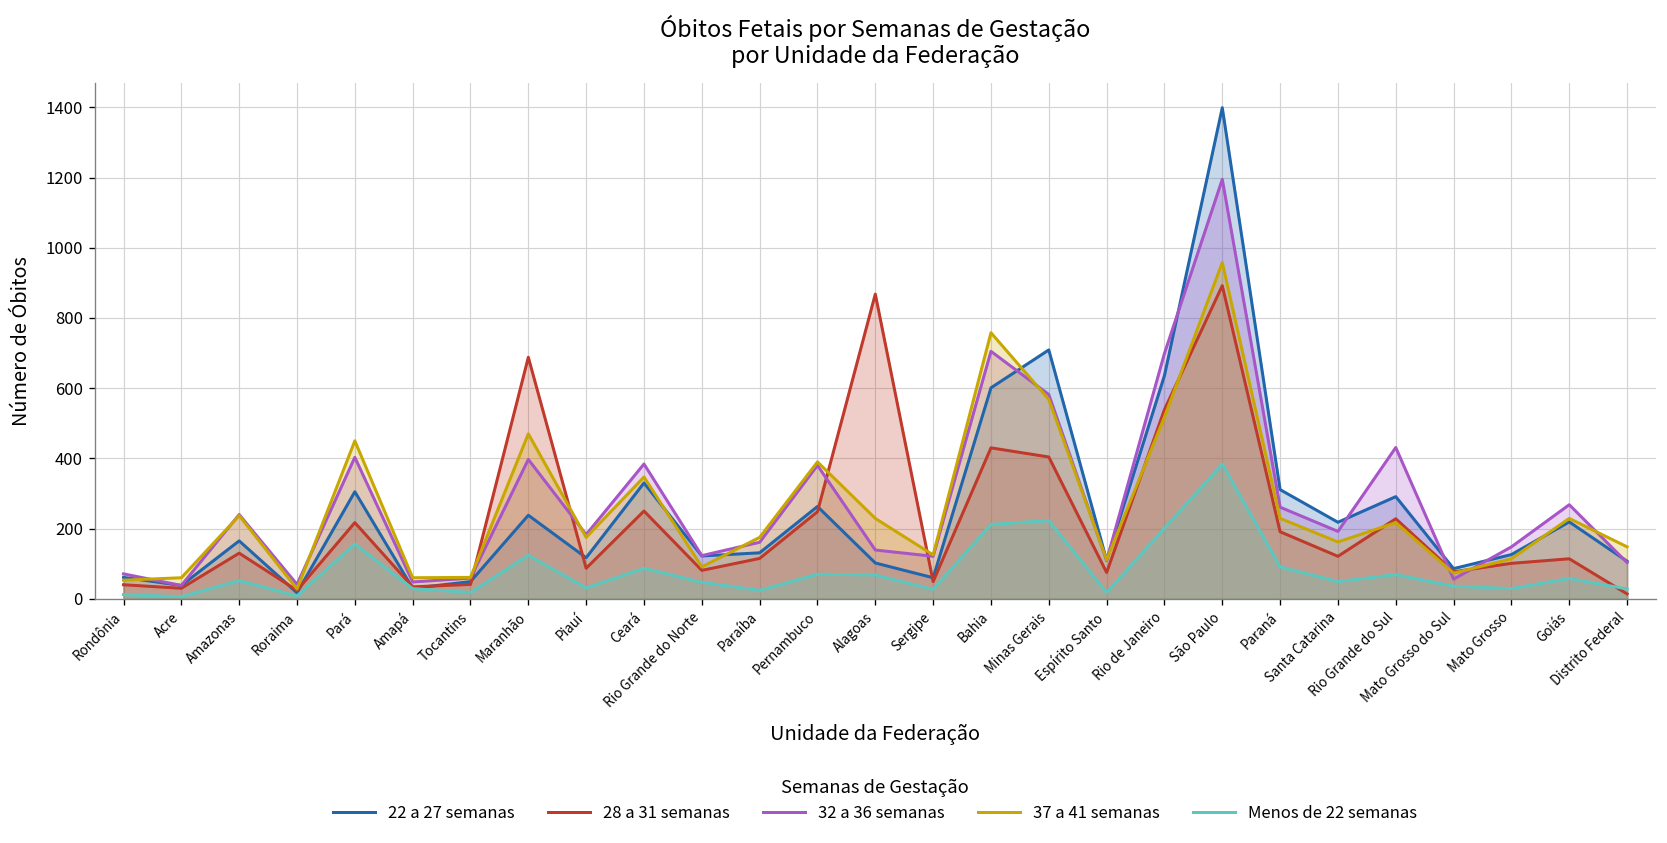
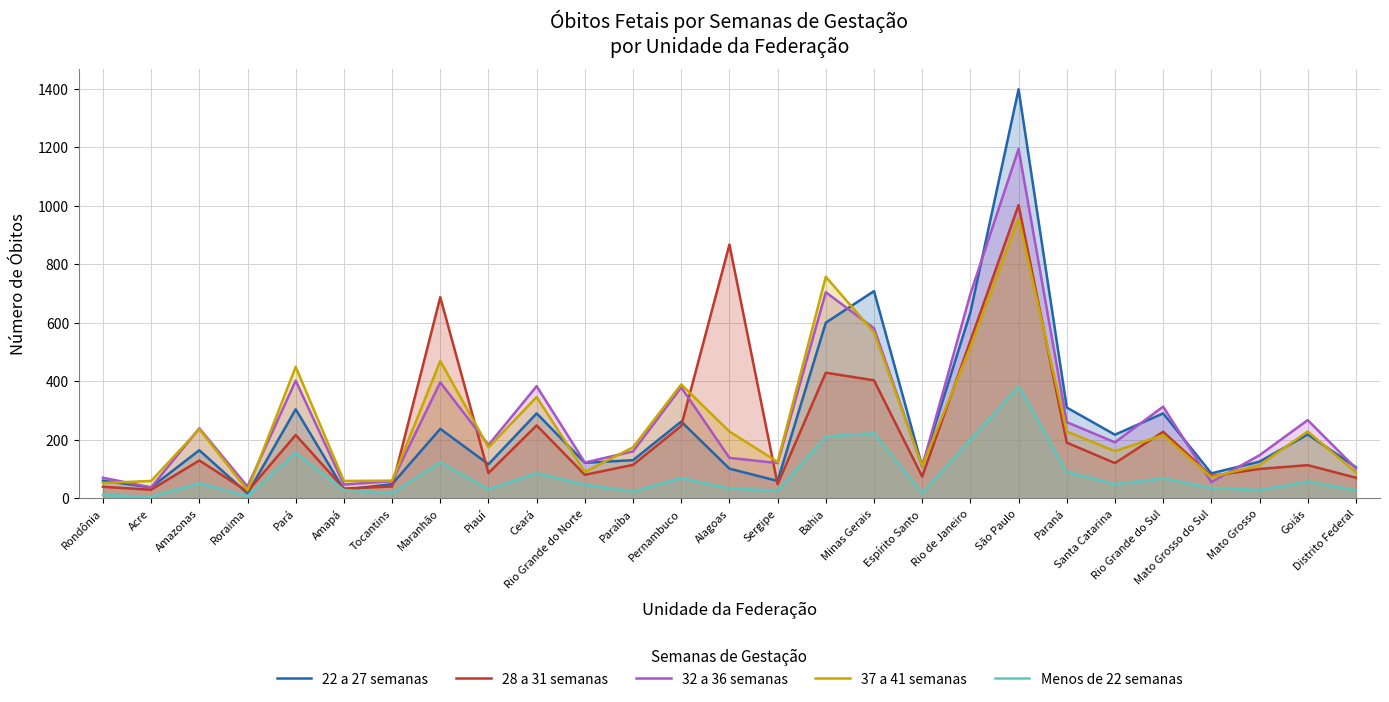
22 a 27 semanas, Ceará: 330 -> 290
Menos de 22 semanas, Alagoas: 70 -> 30
28 a 31 semanas, São Paulo: 890 -> 1000
32 a 36 semanas, Rio Grande do Sul: 430 -> 310
28 a 31 semanas, Distrito Federal: 10 -> 70
37 a 41 semanas, Distrito Federal: 150 -> 90
